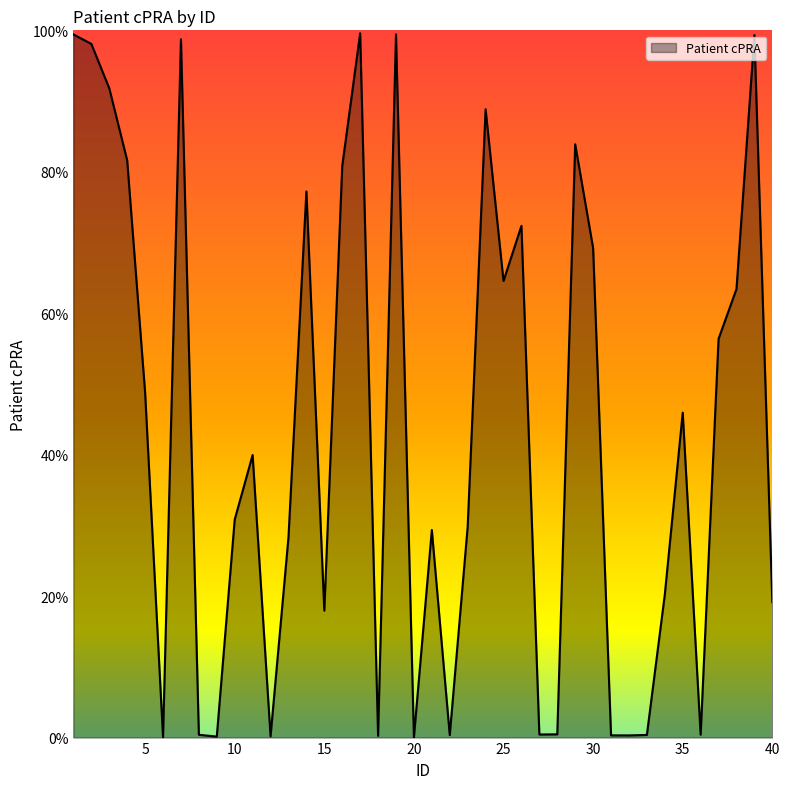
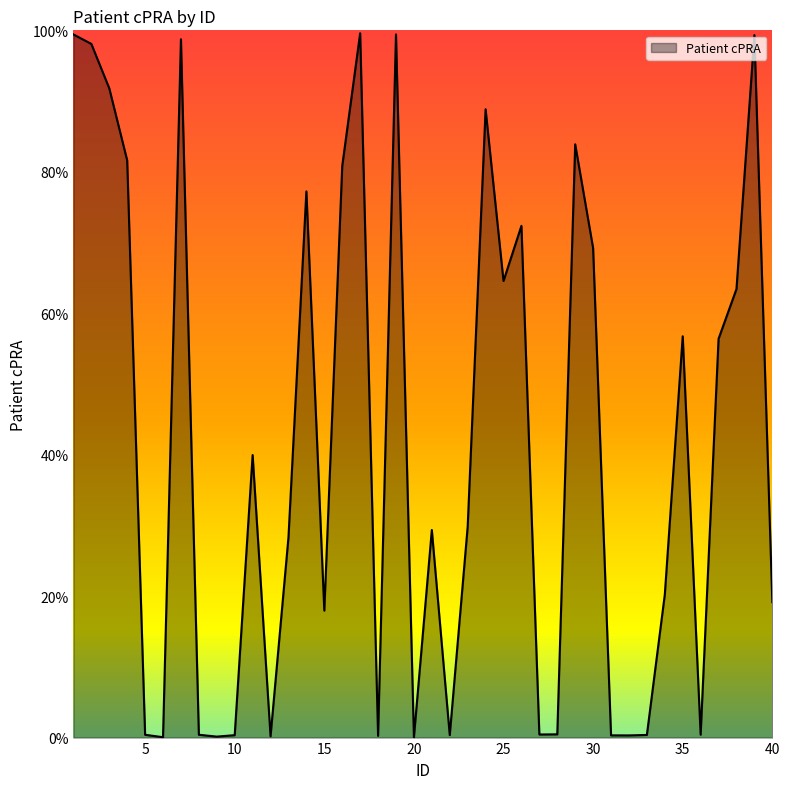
5: 49% -> 0%
10: 31% -> 0%
35: 46% -> 57%
